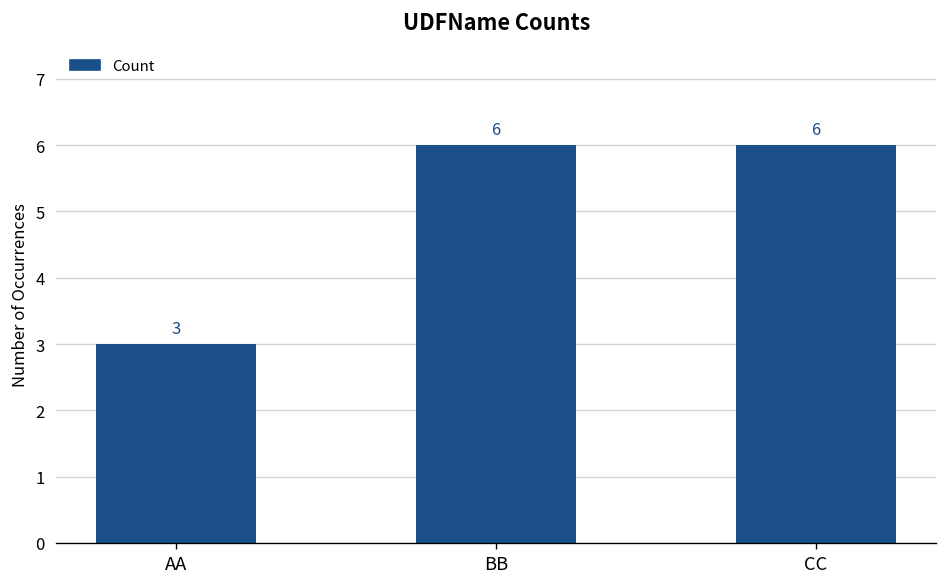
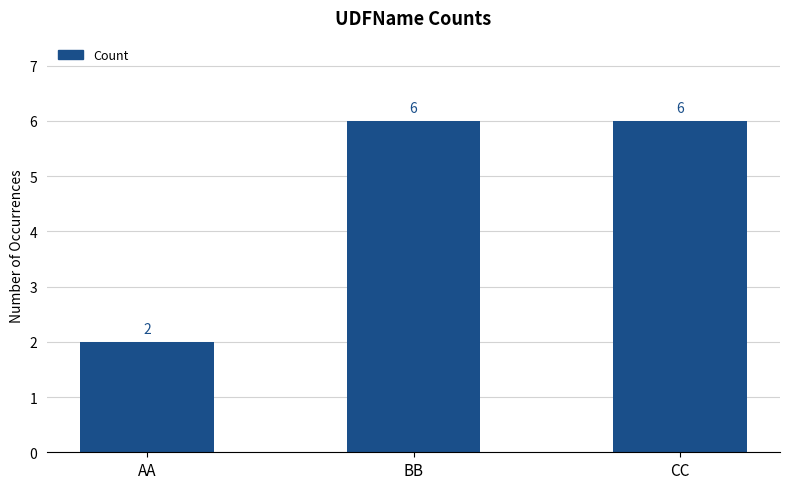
AA: 3 -> 2
